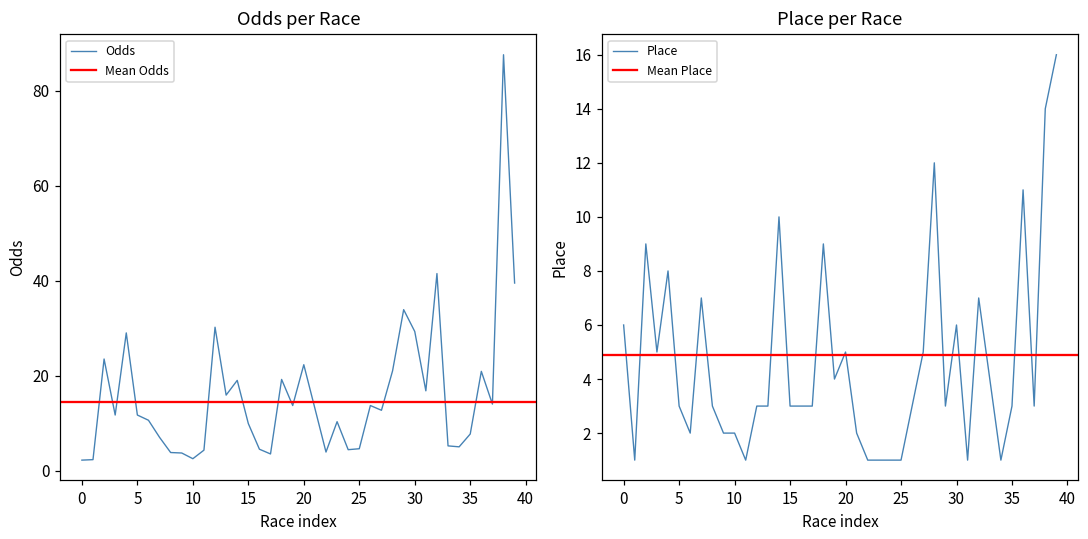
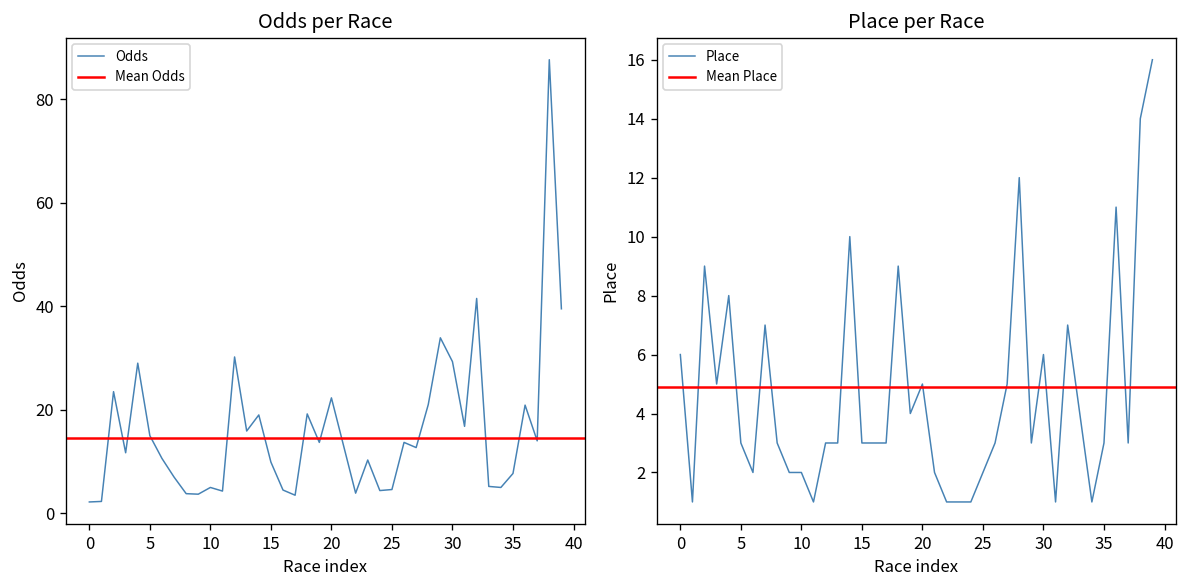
Odds per Race, 5: 12 -> 15
Odds per Race, 10: 3 -> 5
Place per Race, 25: 1 -> 2
